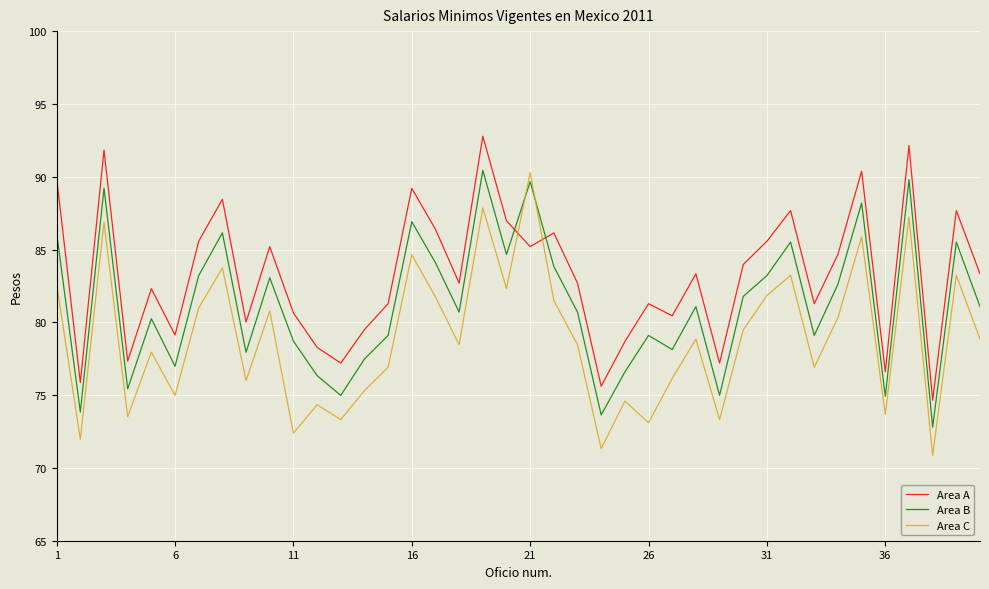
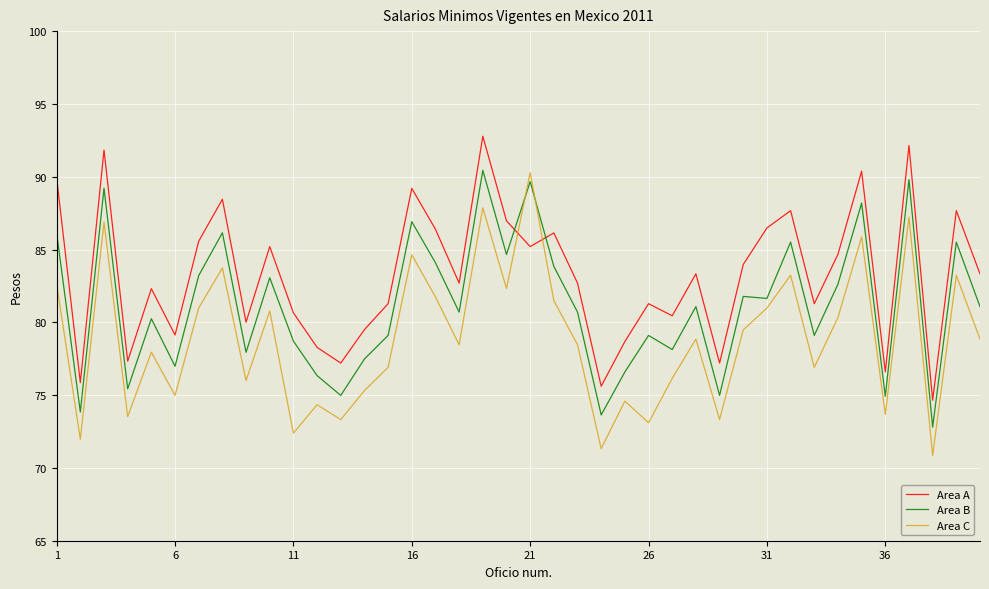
Area A, 31: 85.6 -> 86.5
Area B, 31: 83.2 -> 81.6
Area C, 31: 81.8 -> 81.0
